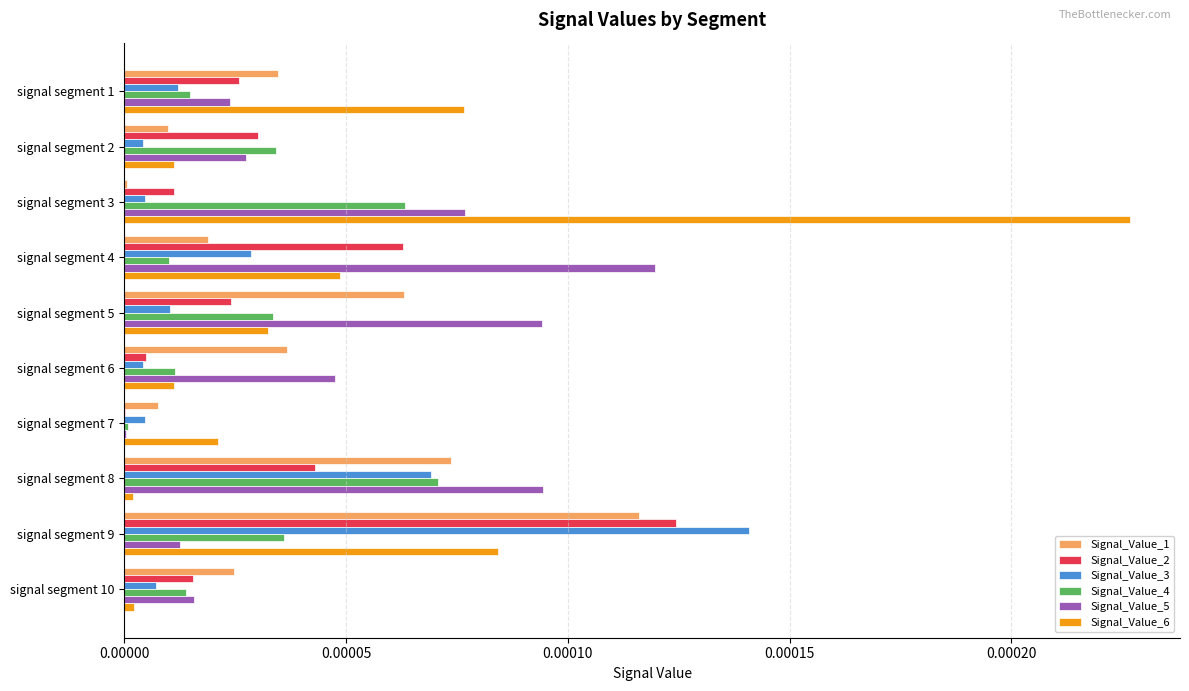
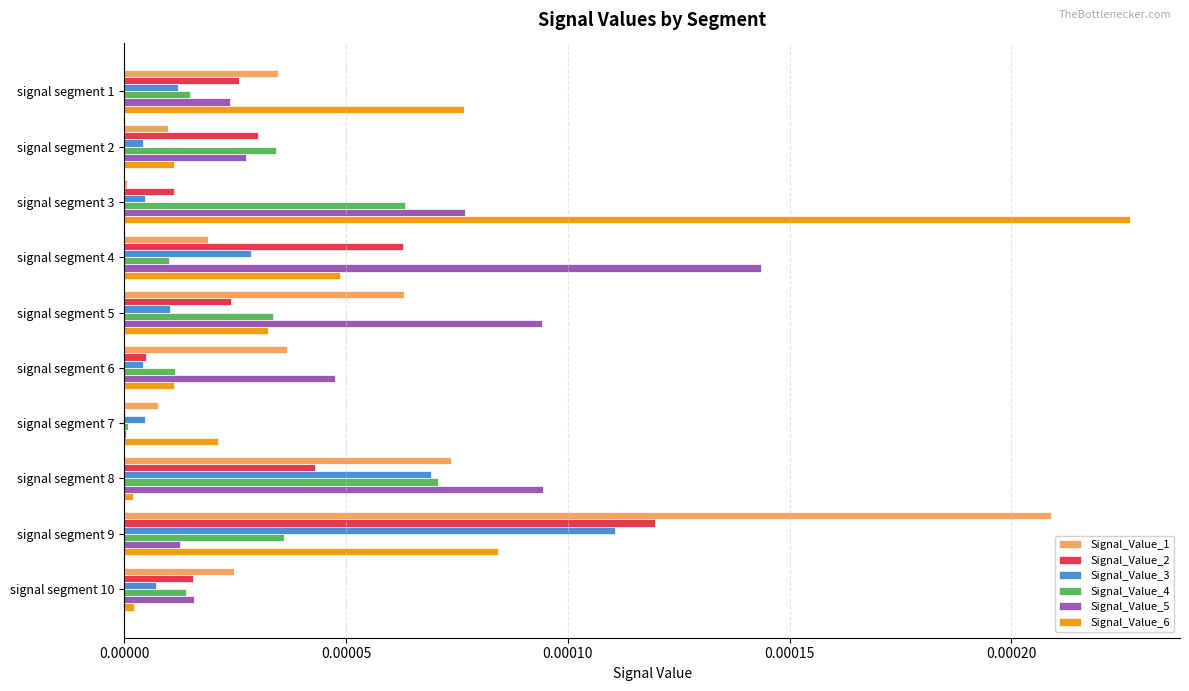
Signal_Value_5, signal segment 4: 0.000120 -> 0.000144
Signal_Value_1, signal segment 9: 0.000116 -> 0.000209
Signal_Value_2, signal segment 9: 0.000124 -> 0.000120
Signal_Value_3, signal segment 9: 0.000141 -> 0.000111
